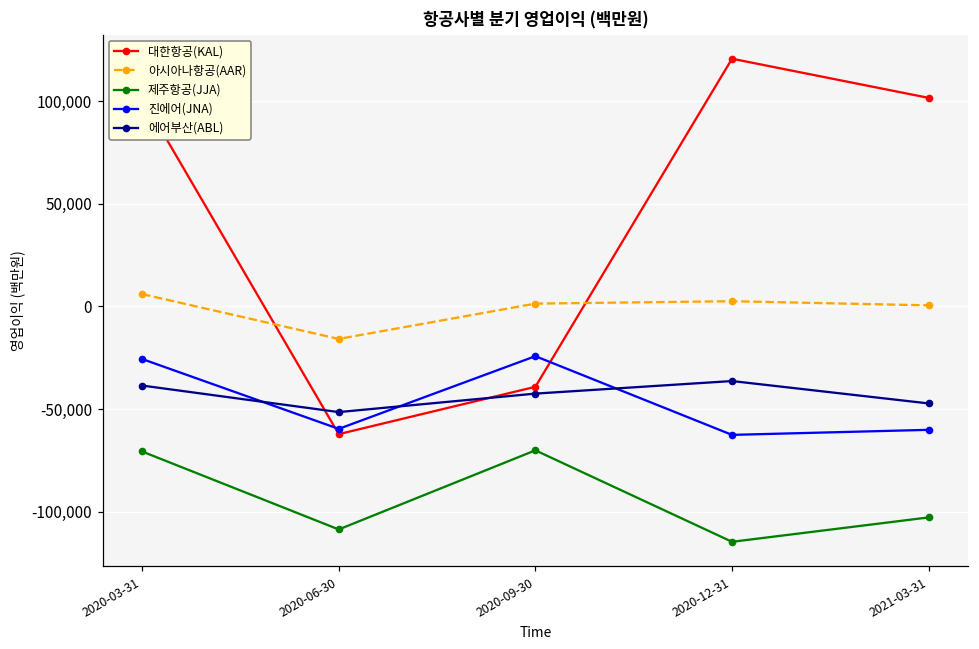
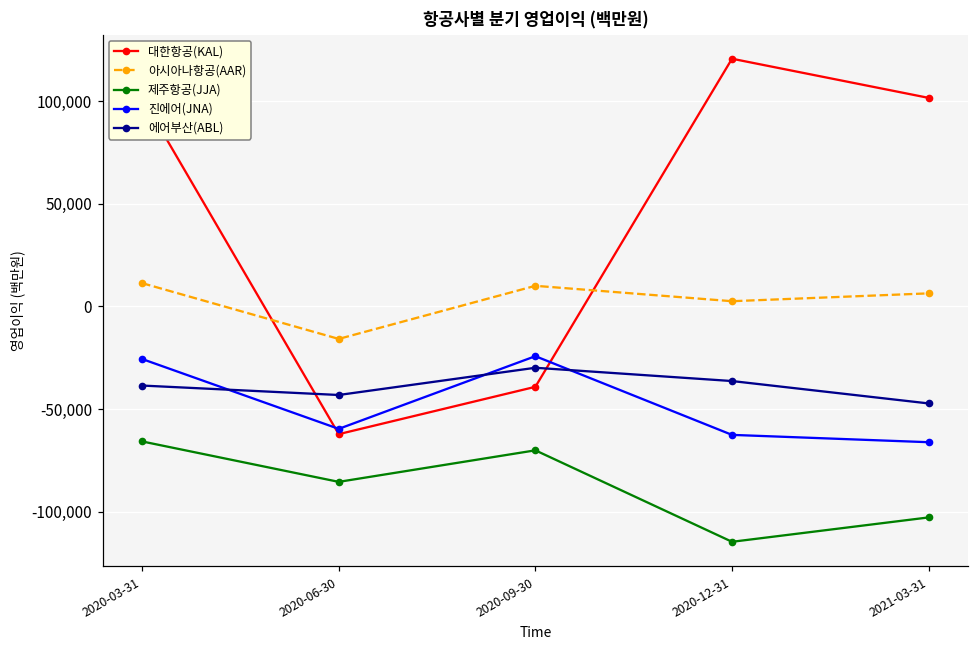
아시아나항공(AAR), 2020-03-31: 6,000 -> 11,000
제주항공(JJA), 2020-03-31: -71,000 -> -66,000
제주항공(JJA), 2020-06-30: -109,000 -> -85,000
에어부산(ABL), 2020-06-30: -51,000 -> -43,000
아시아나항공(AAR), 2020-09-30: 1,000 -> 10,000
에어부산(ABL), 2020-09-30: -42,000 -> -30,000
아시아나항공(AAR), 2021-03-31: 1,000 -> 6,000
진에어(JNA), 2021-03-31: -60,000 -> -66,000
